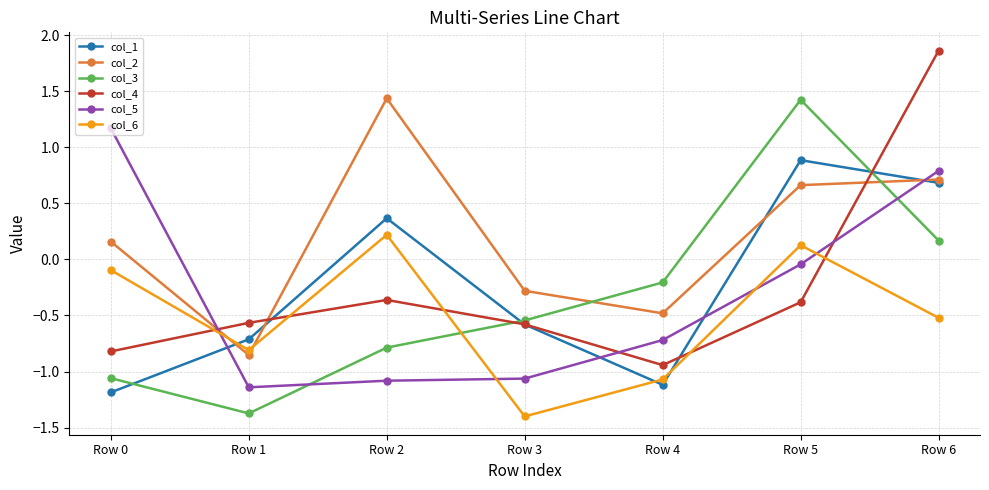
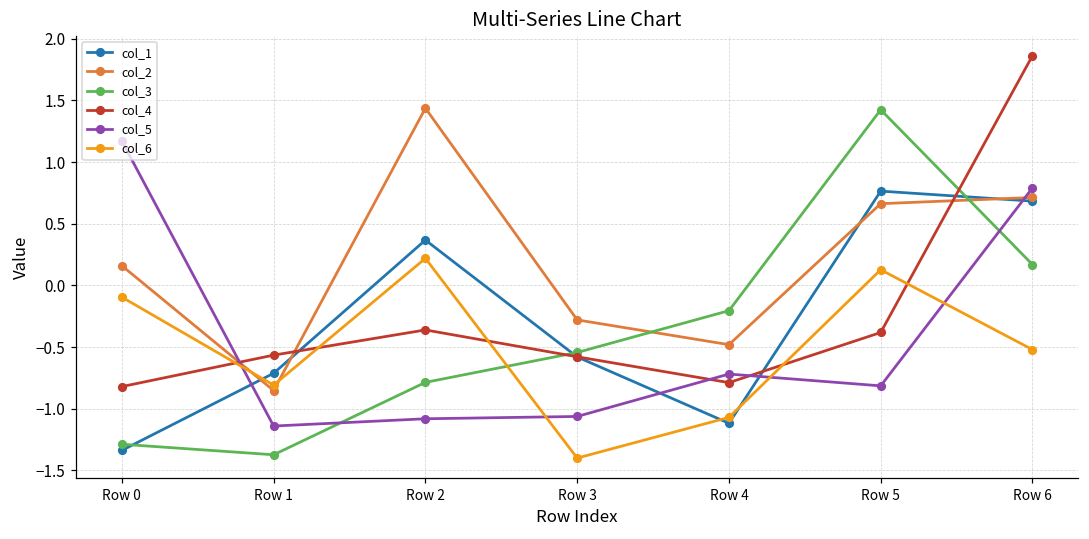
col_1, Row 0: -1.19 -> -1.34
col_3, Row 0: -1.06 -> -1.29
col_4, Row 4: -0.94 -> -0.79
col_1, Row 5: 0.89 -> 0.76
col_5, Row 5: -0.04 -> -0.81
